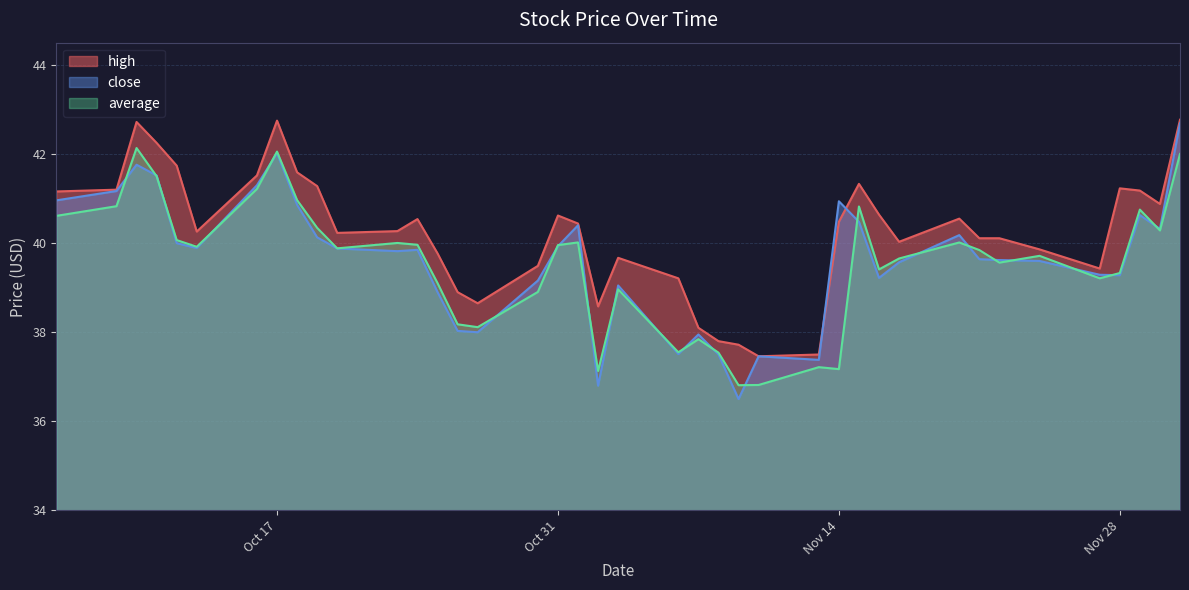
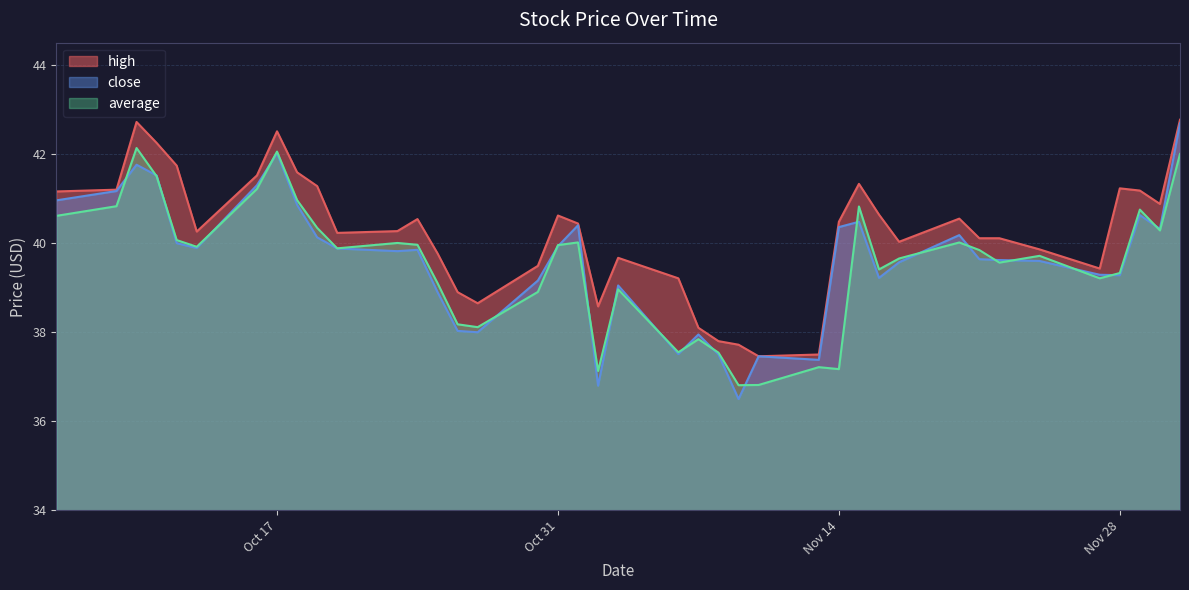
high, Oct 17: 42.8 -> 42.5
close, Nov 14: 40.9 -> 40.4
